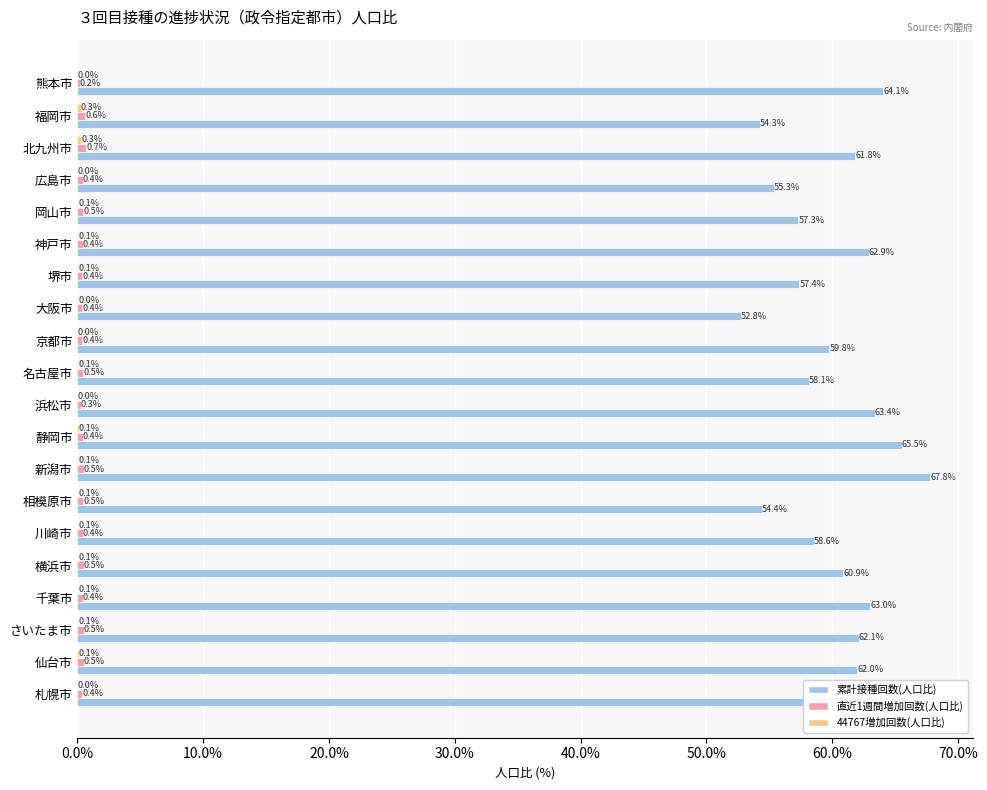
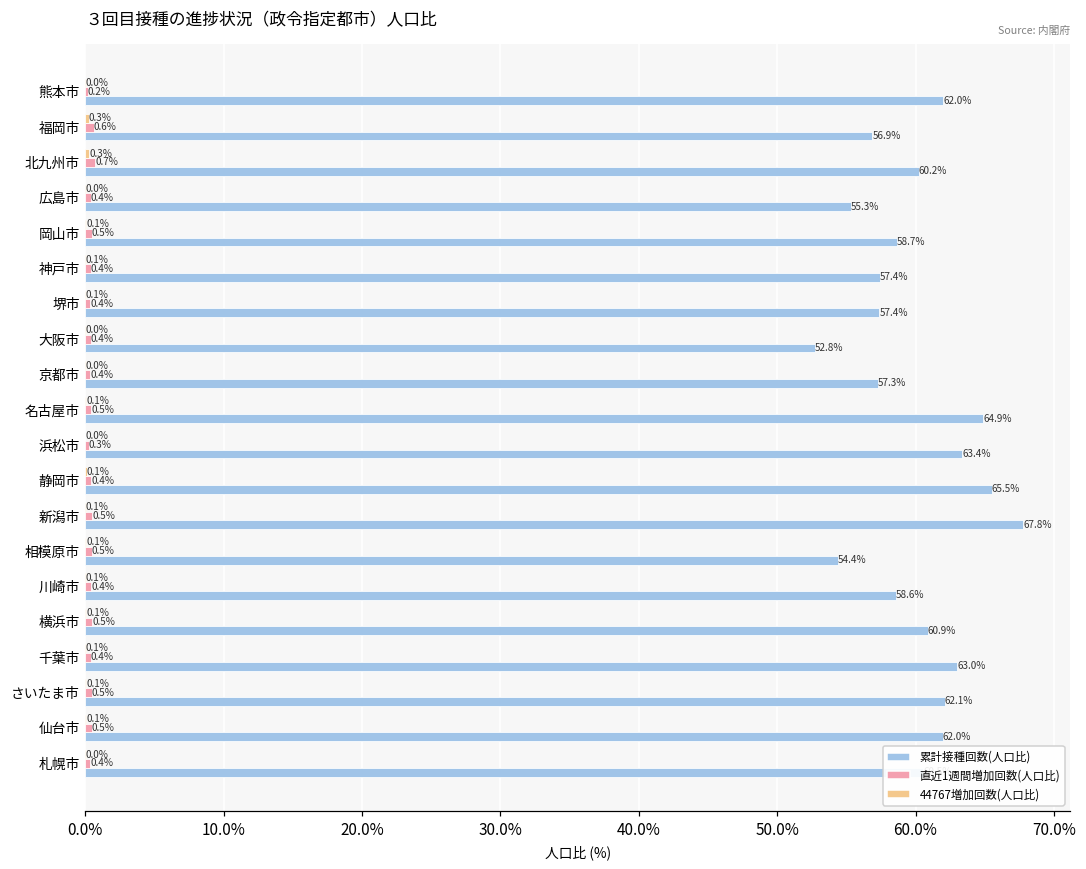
累計接種回数(人口比), 熊本市: 64.1% -> 62.0%
累計接種回数(人口比), 福岡市: 54.3% -> 56.9%
累計接種回数(人口比), 北九州市: 61.8% -> 60.2%
累計接種回数(人口比), 岡山市: 57.3% -> 58.7%
累計接種回数(人口比), 神戸市: 62.9% -> 57.4%
累計接種回数(人口比), 京都市: 59.8% -> 57.3%
累計接種回数(人口比), 名古屋市: 58.1% -> 64.9%
